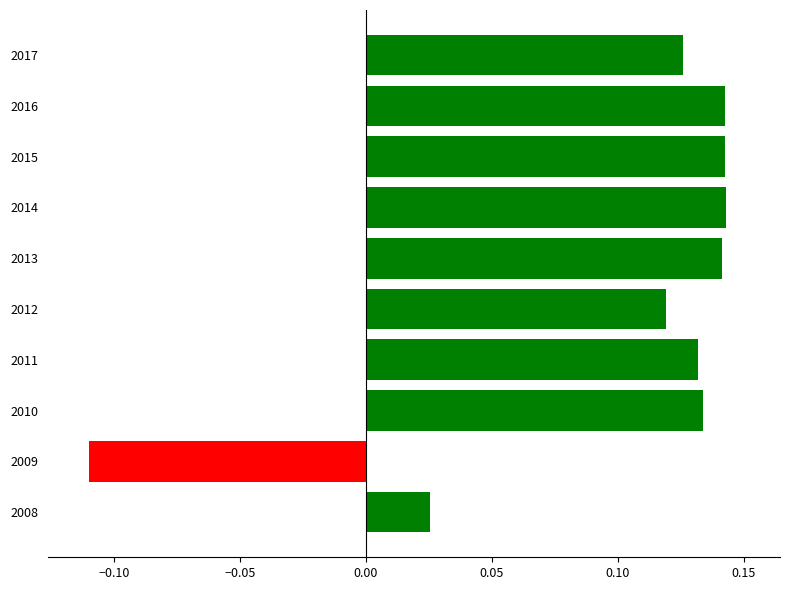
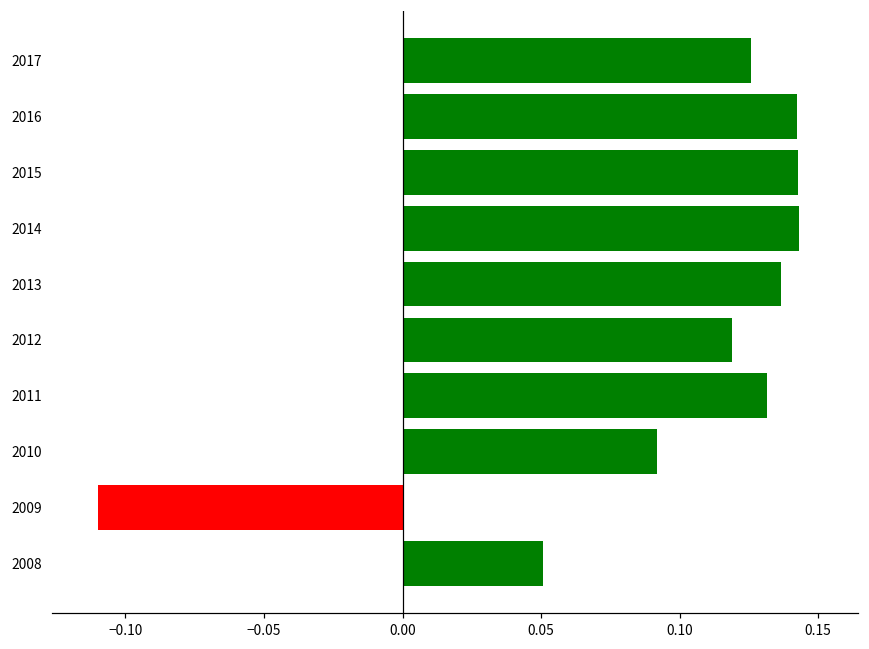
2013: 0.141 -> 0.137
2010: 0.134 -> 0.092
2008: 0.026 -> 0.051
